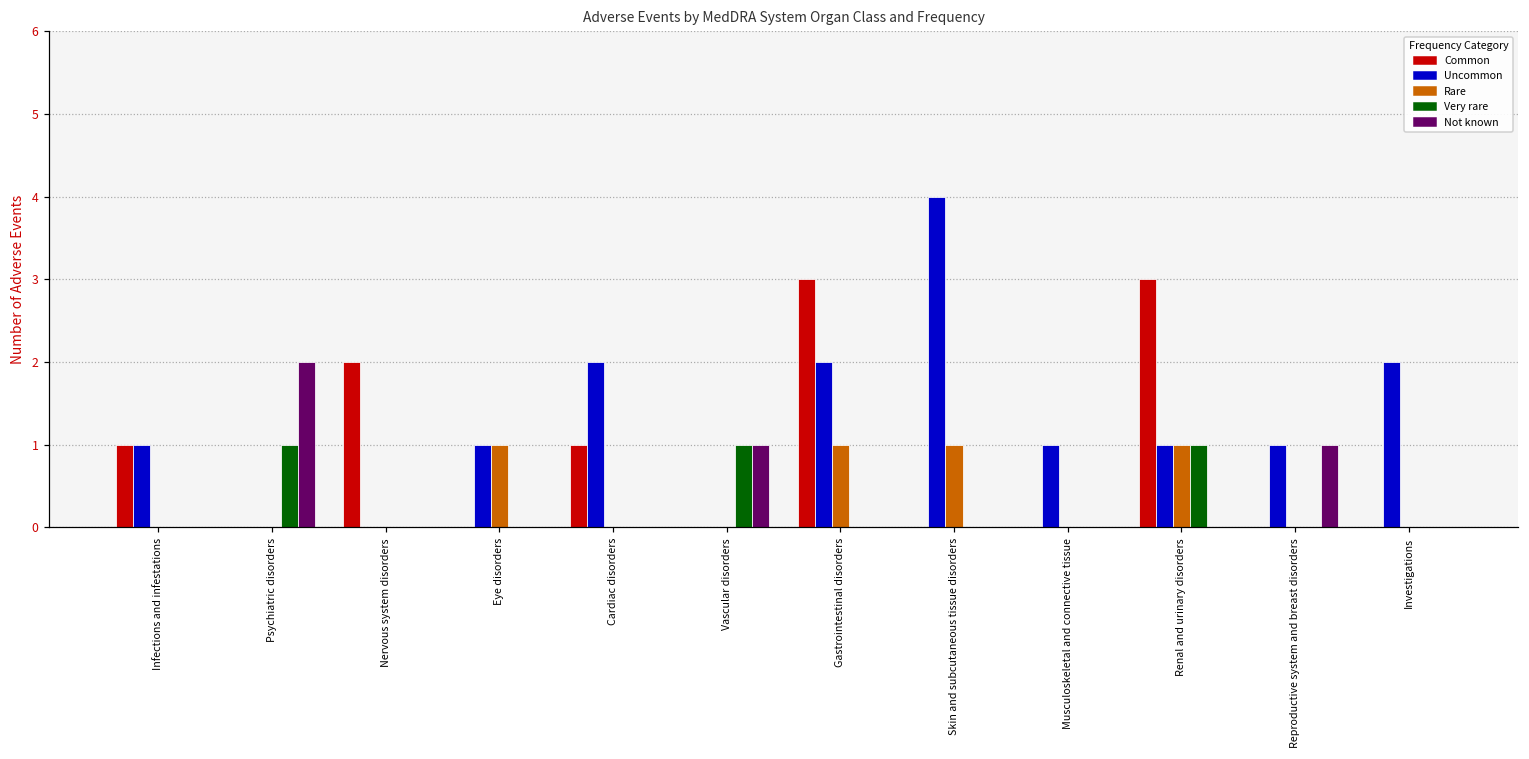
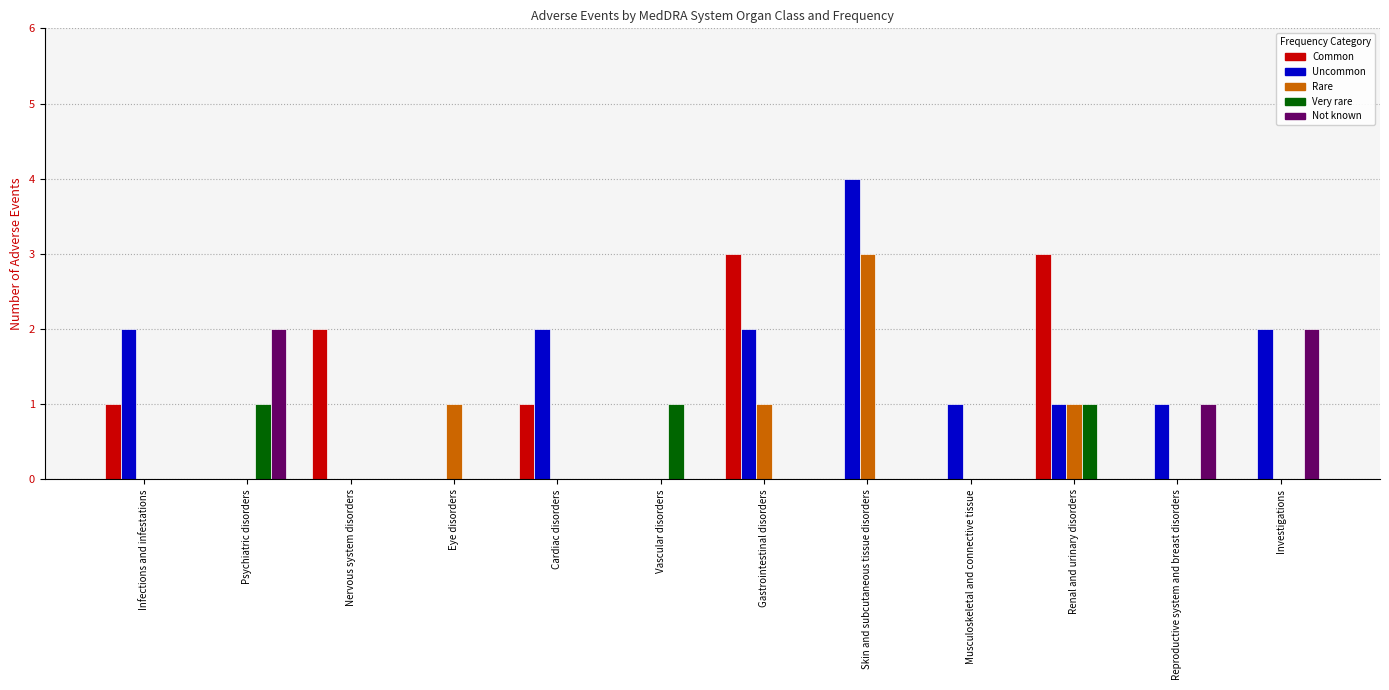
Uncommon, Infections and infestations: 1 -> 2
Uncommon, Eye disorders: 1 -> 0
Not known, Vascular disorders: 1 -> 0
Rare, Skin and subcutaneous tissue disorders: 1 -> 3
Not known, Investigations: 0 -> 2
